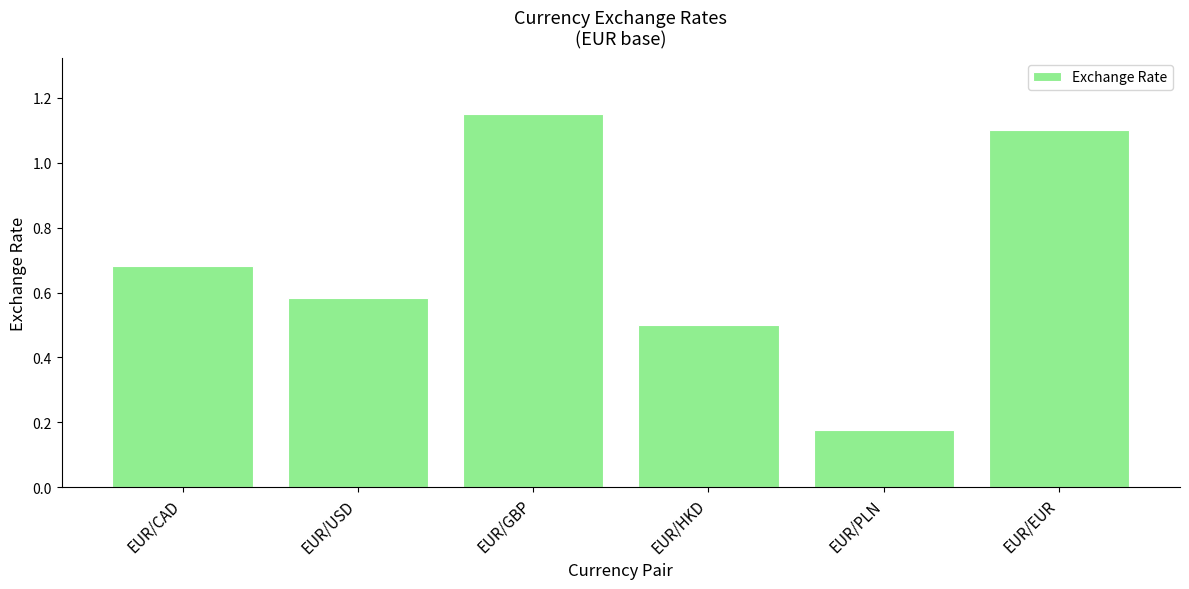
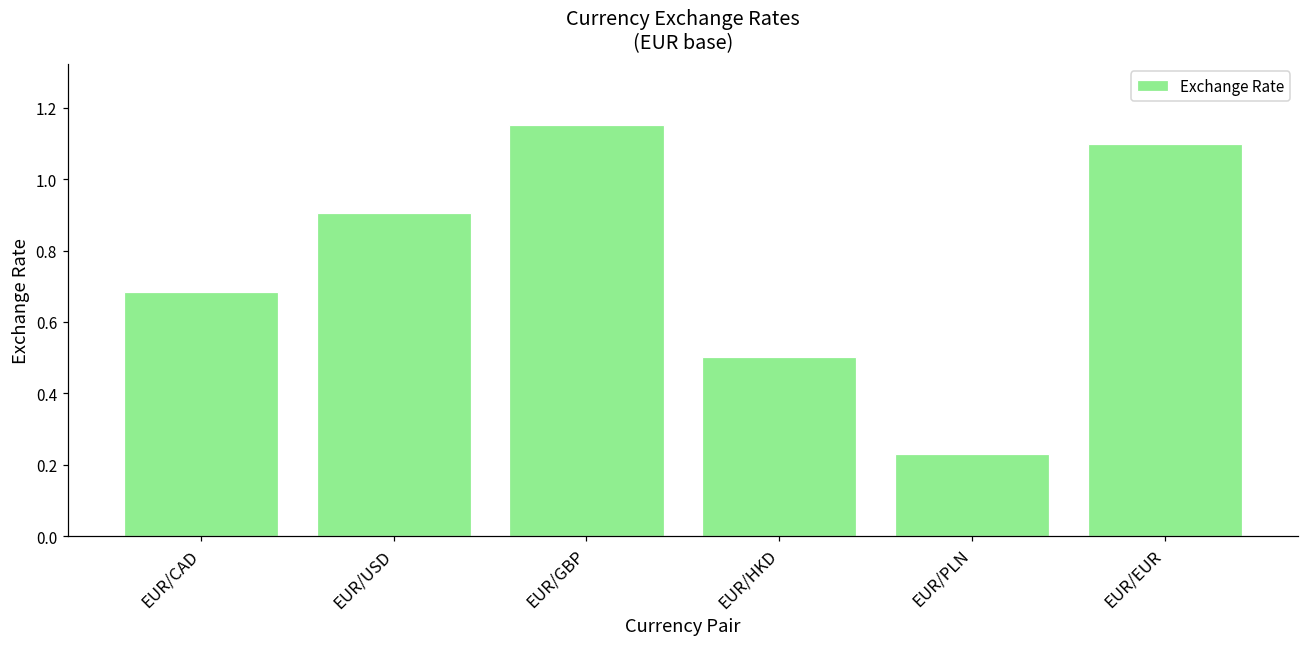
EUR/USD: 0.58 -> 0.90
EUR/PLN: 0.18 -> 0.23
